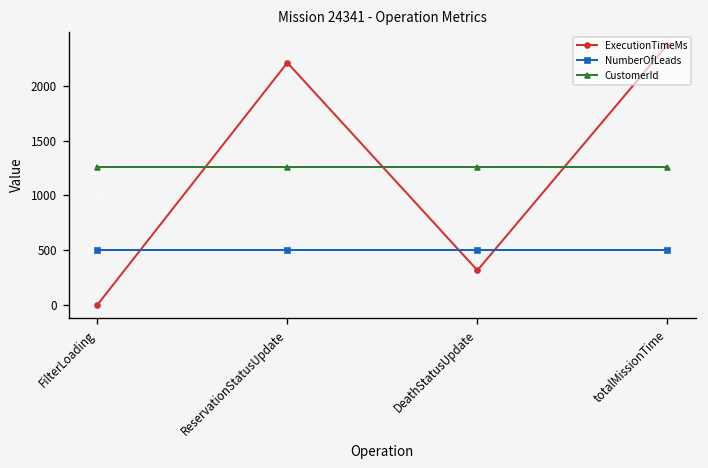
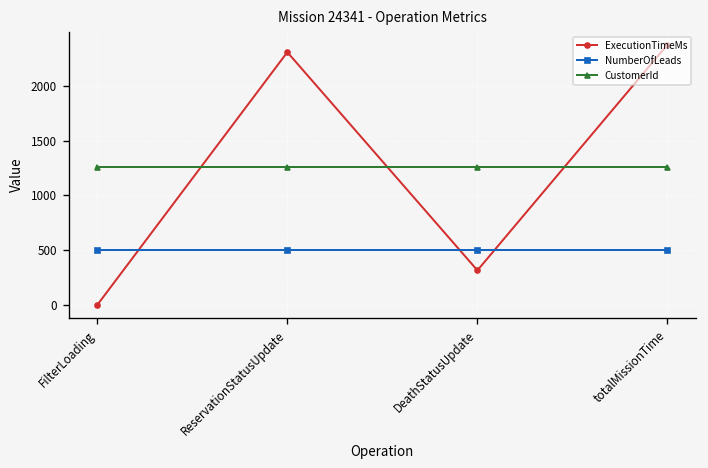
ExecutionTimeMs, ReservationStatusUpdate: 2200 -> 2300
